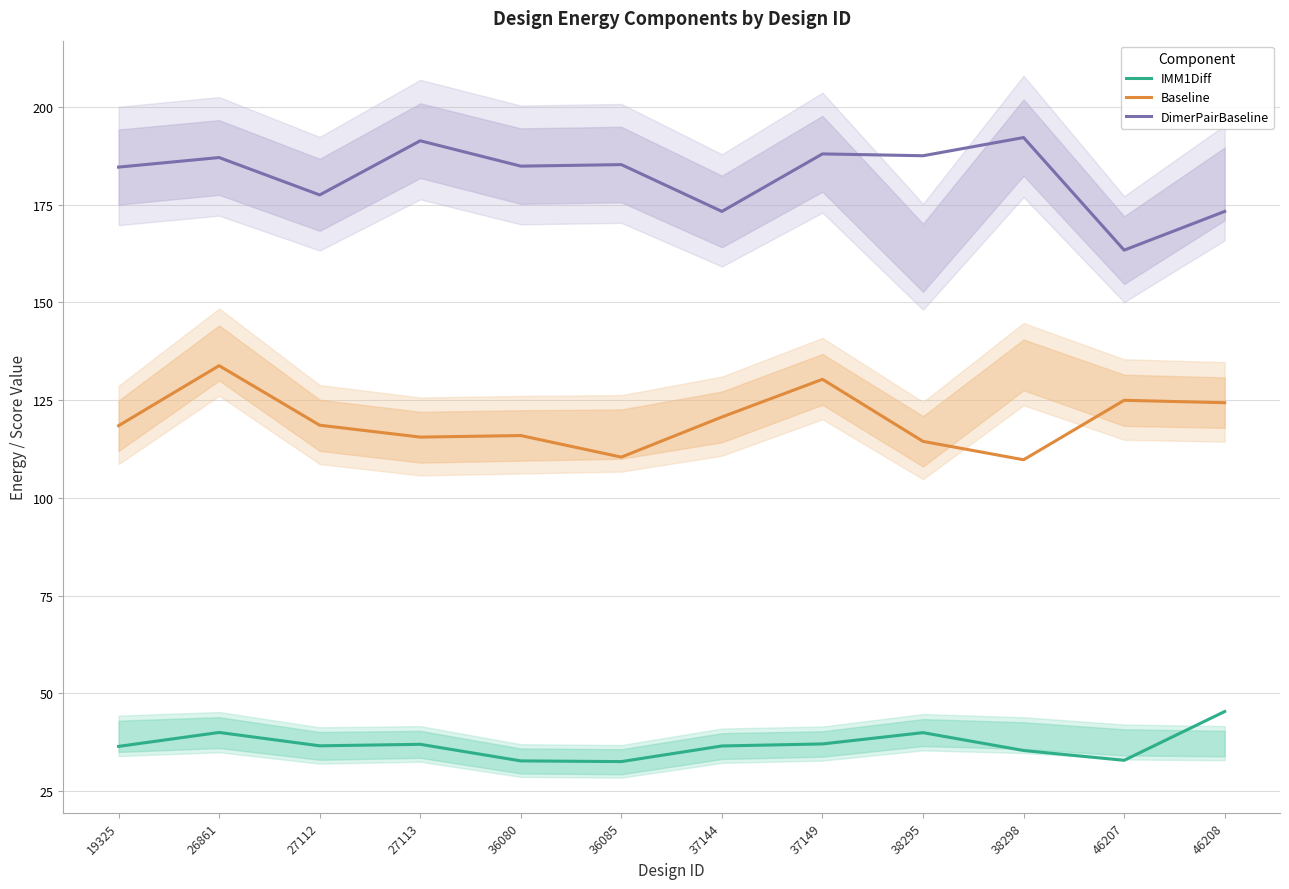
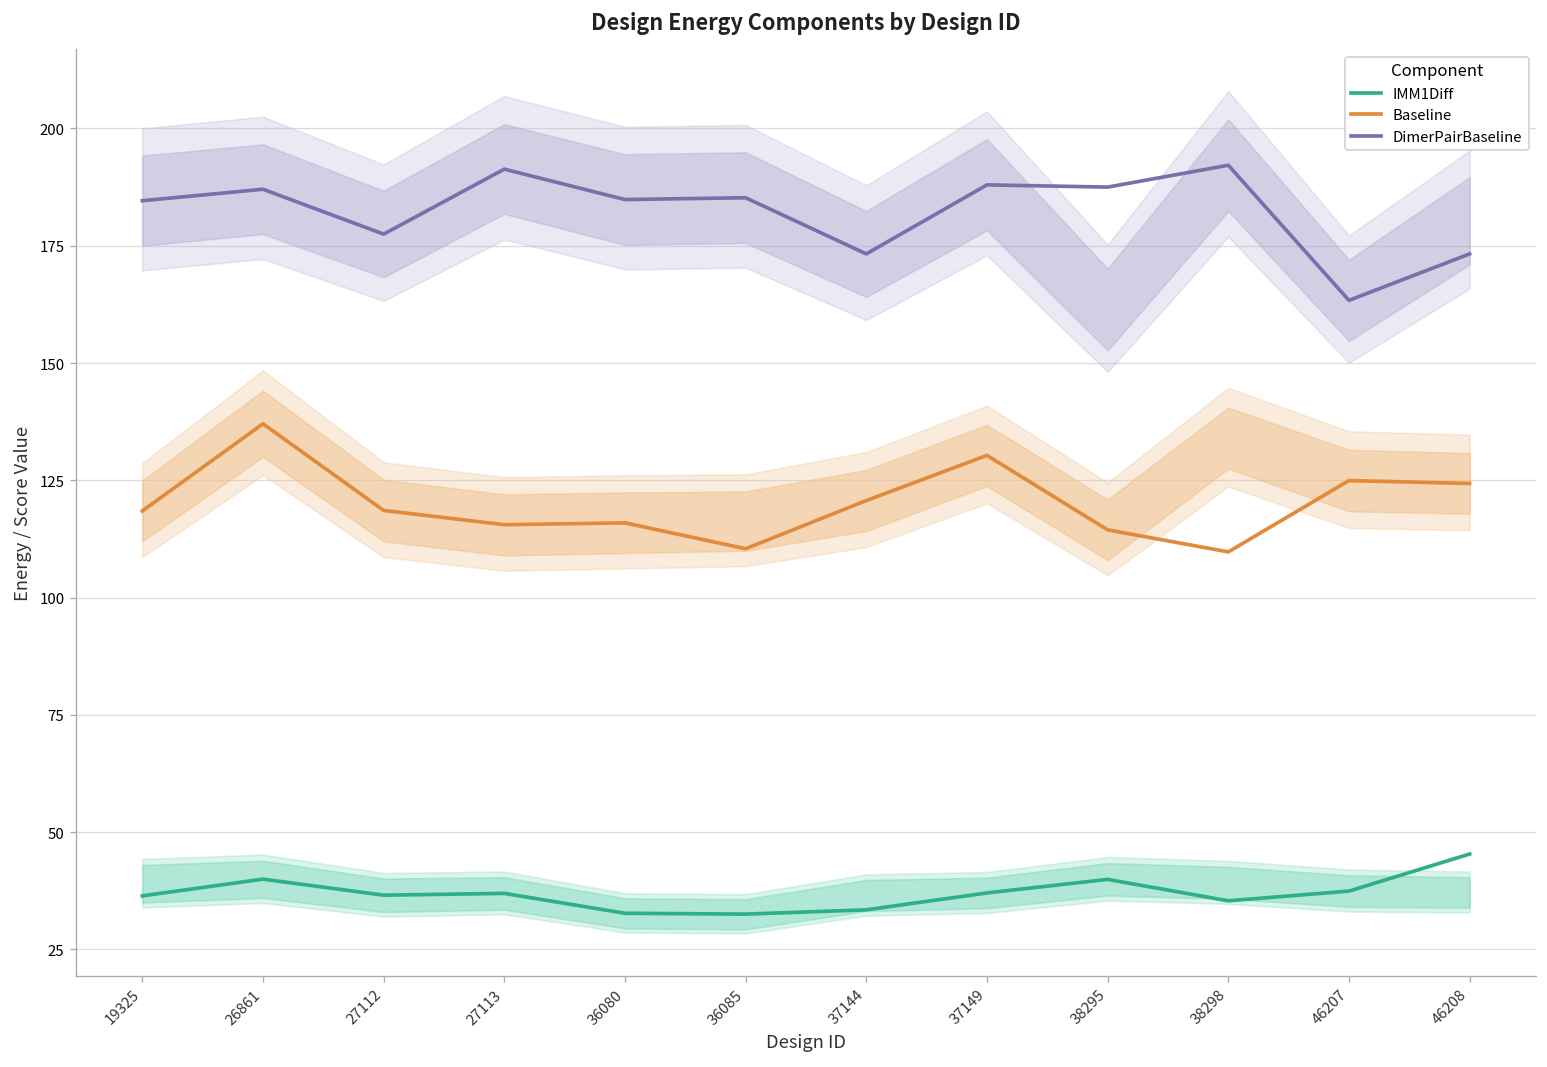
Baseline, 26861: 134 -> 137
IMM1Diff, 37144: 37 -> 33
IMM1Diff, 46207: 33 -> 37
